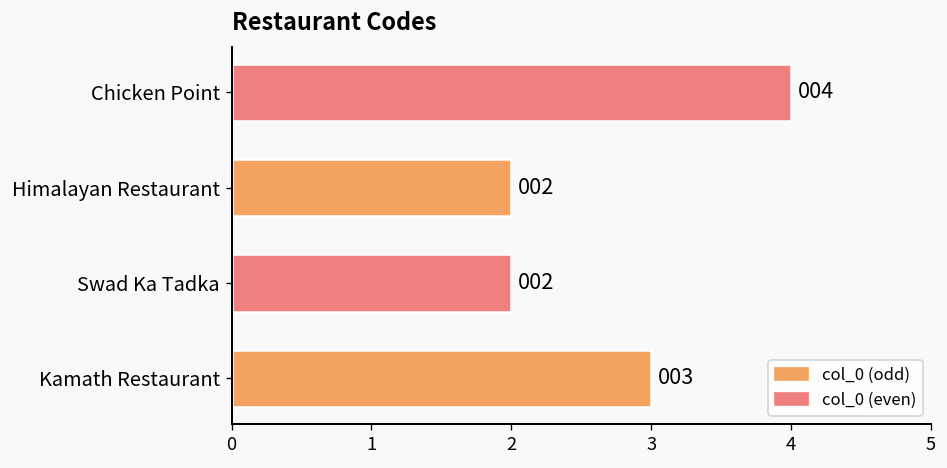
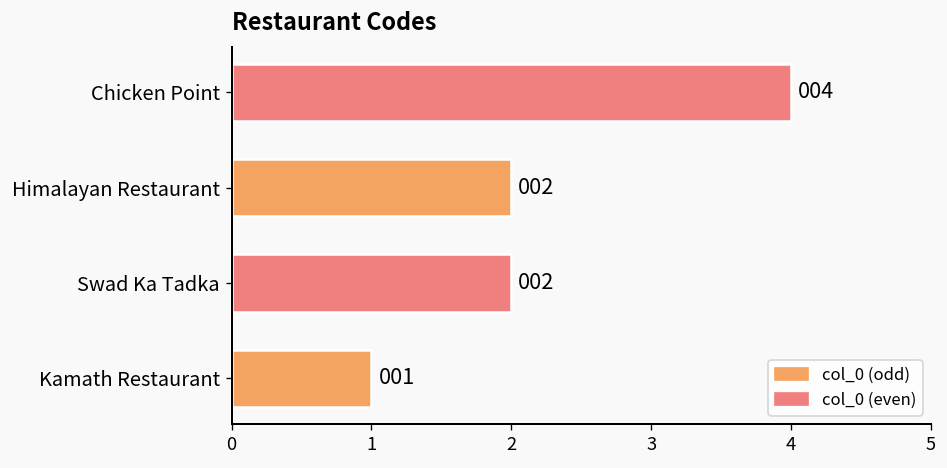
Kamath Restaurant: 003 -> 001
